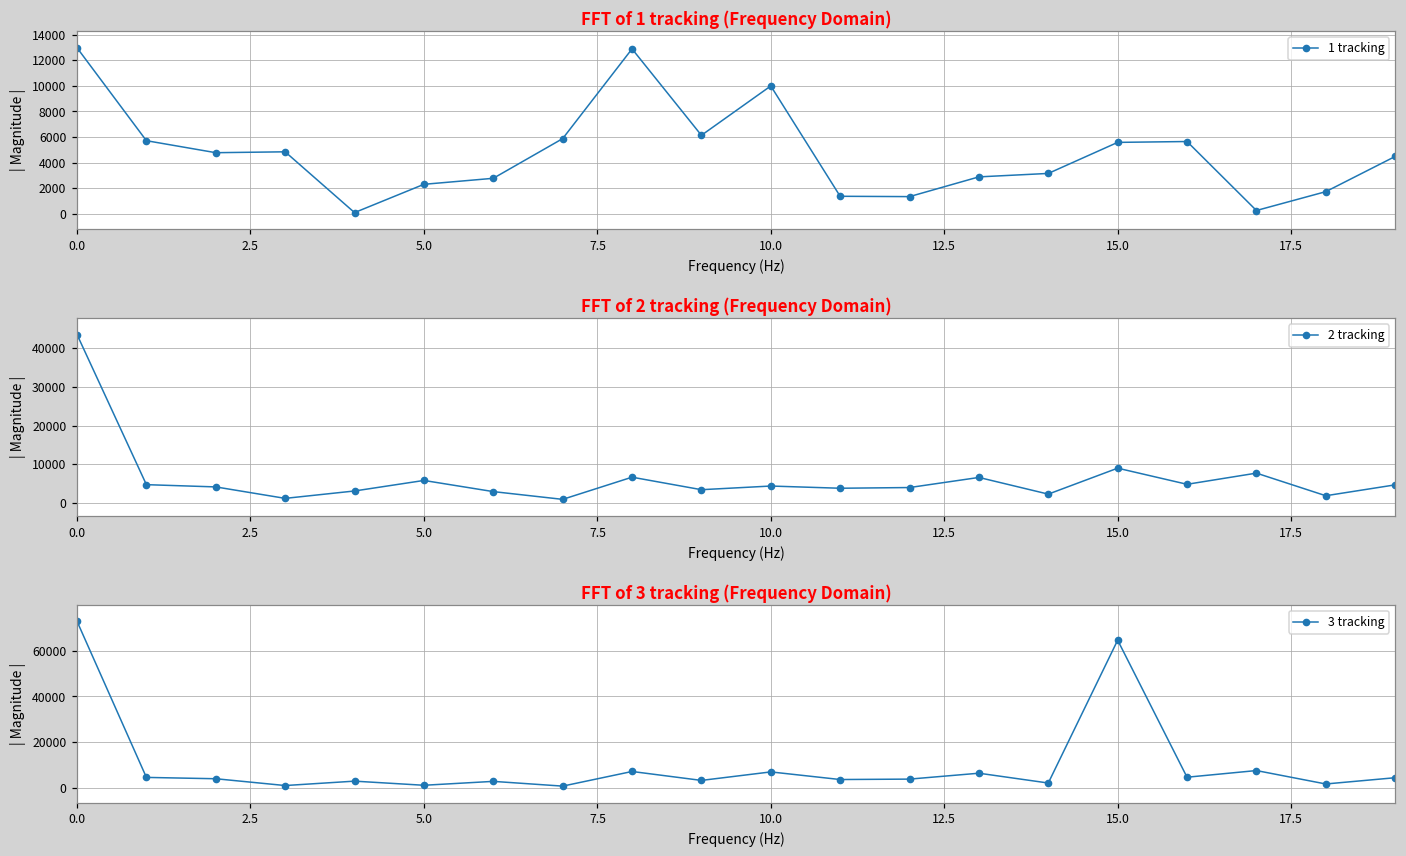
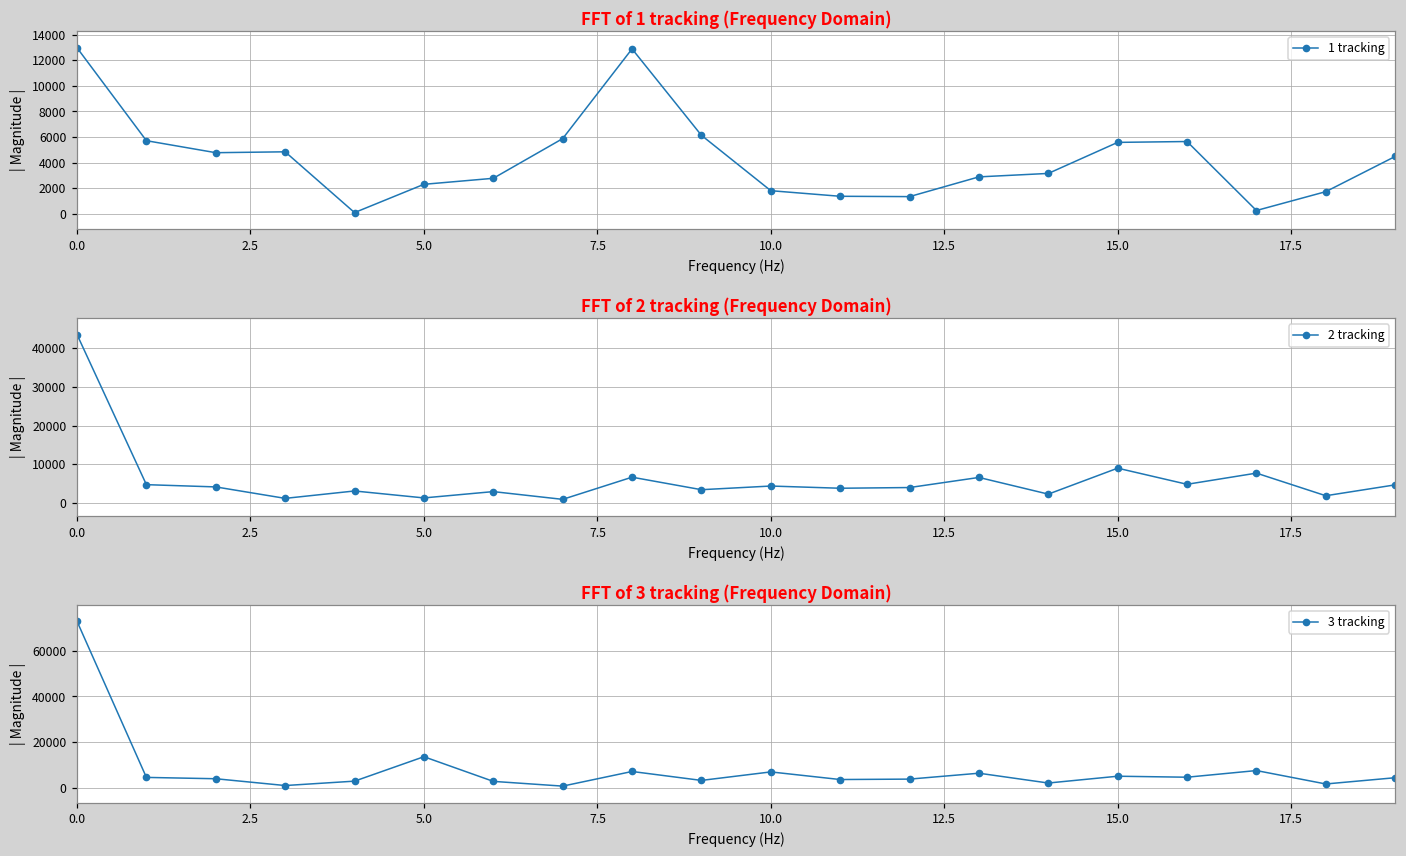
FFT of 1 tracking (Frequency Domain), 10.0: 10000 -> 1800
FFT of 2 tracking (Frequency Domain), 5.0: 6000 -> 1000
FFT of 3 tracking (Frequency Domain), 5.0: 1000 -> 14000
FFT of 3 tracking (Frequency Domain), 15.0: 65000 -> 5000
